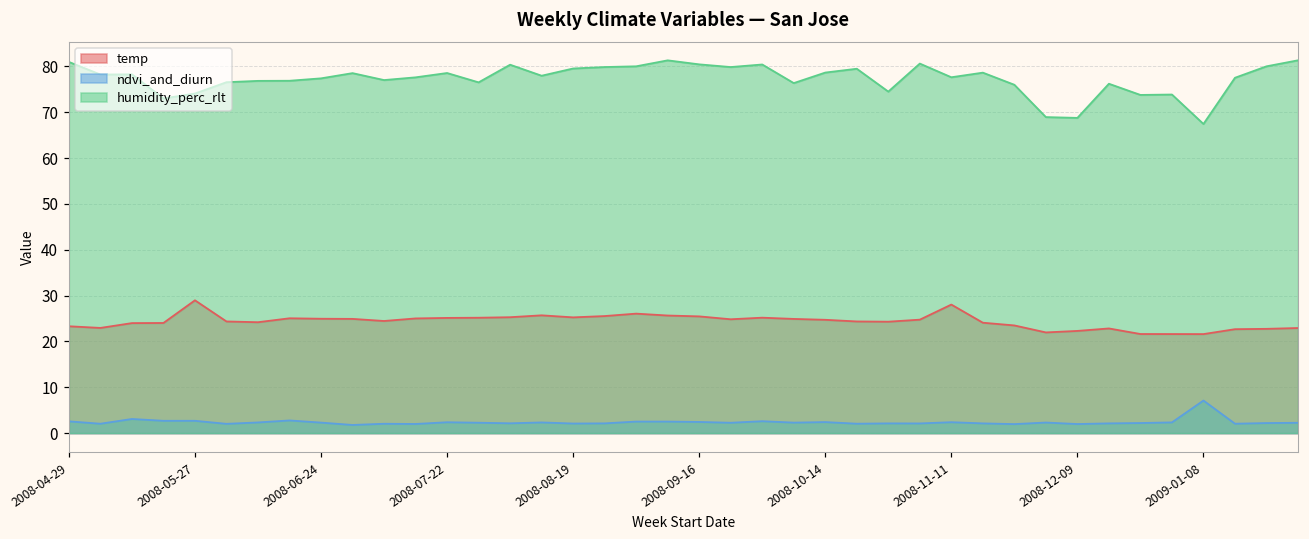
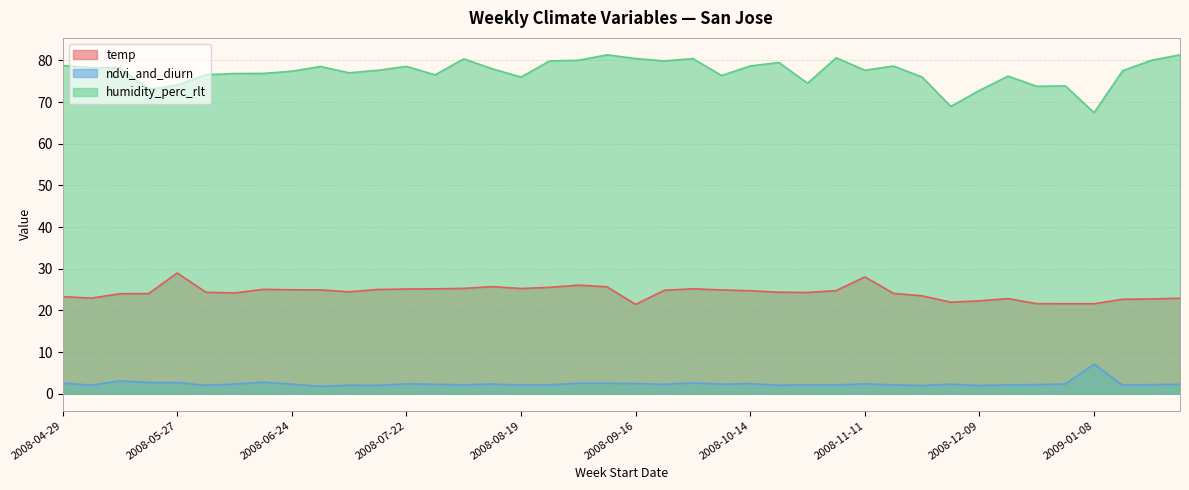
humidity_perc_rlt, 2008-04-29: 81 -> 79
humidity_perc_rlt, 2008-08-19: 80 -> 76
temp, 2008-09-16: 25 -> 21
humidity_perc_rlt, 2008-12-09: 69 -> 73
